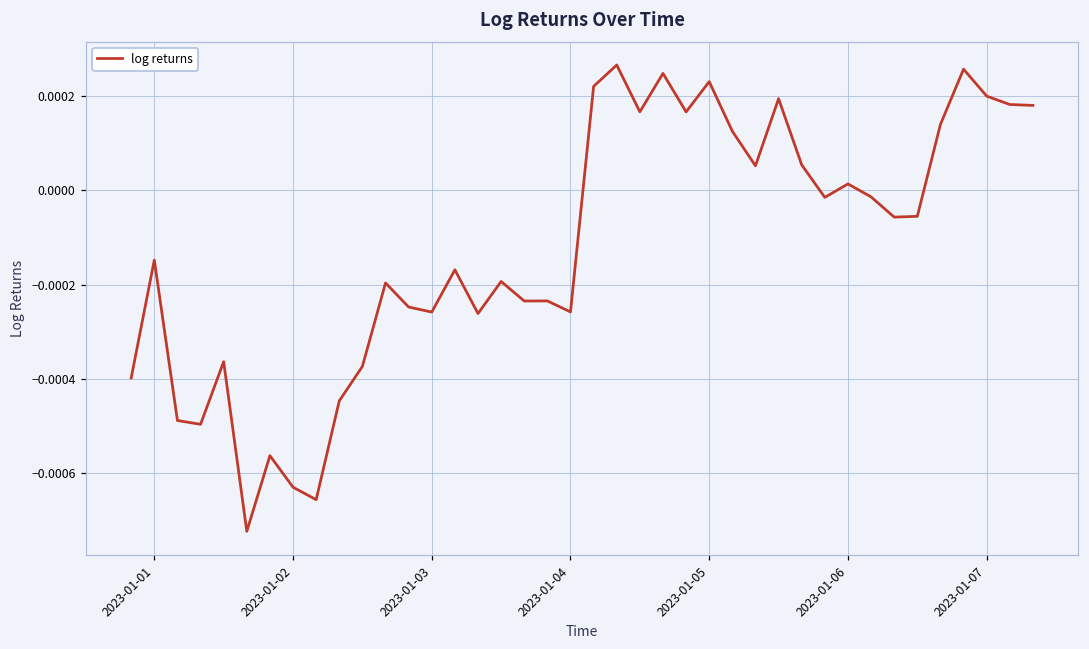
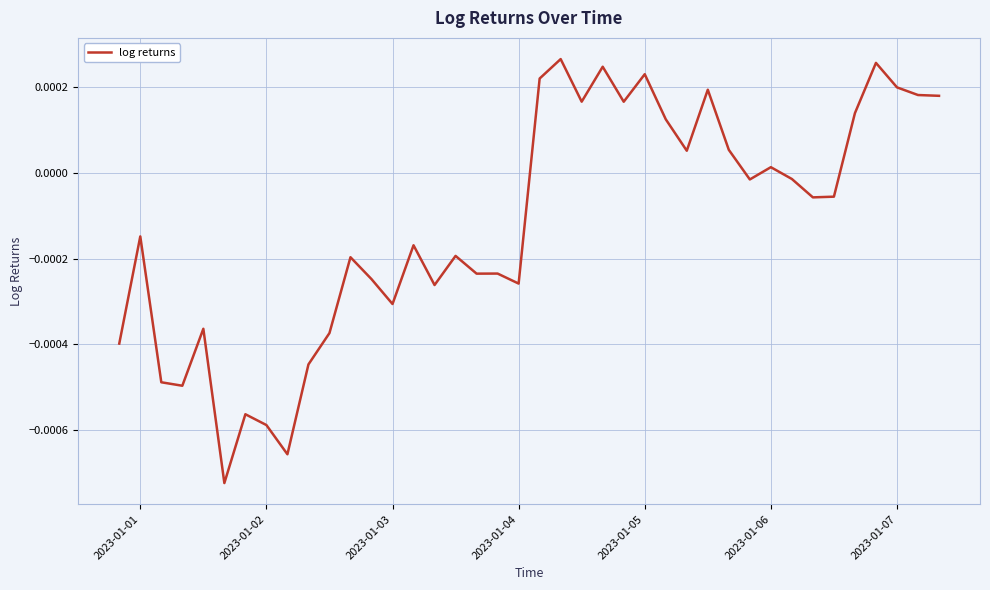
2023-01-02: -0.00063 -> -0.00059
2023-01-03: -0.00026 -> -0.00031
